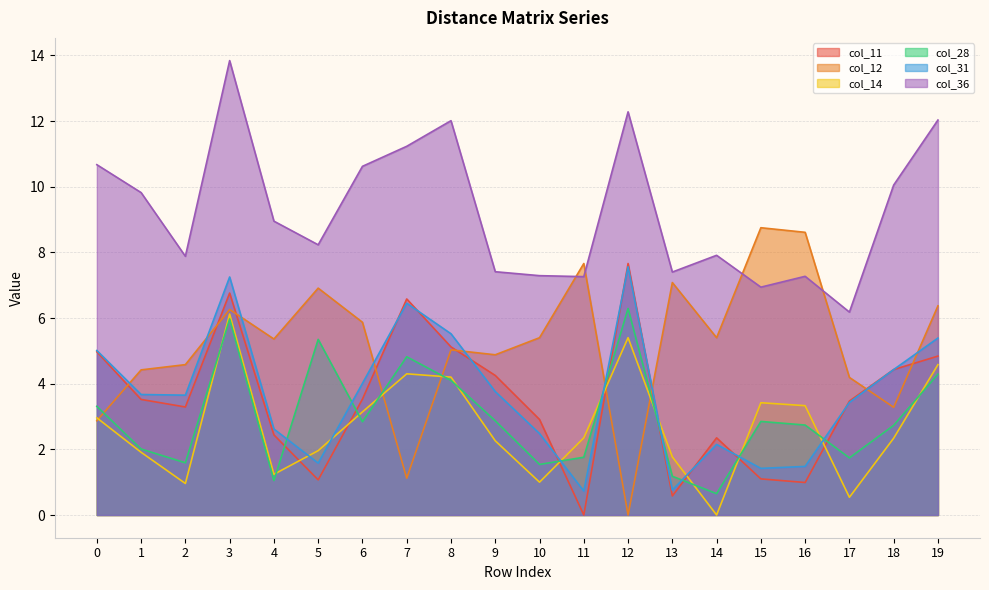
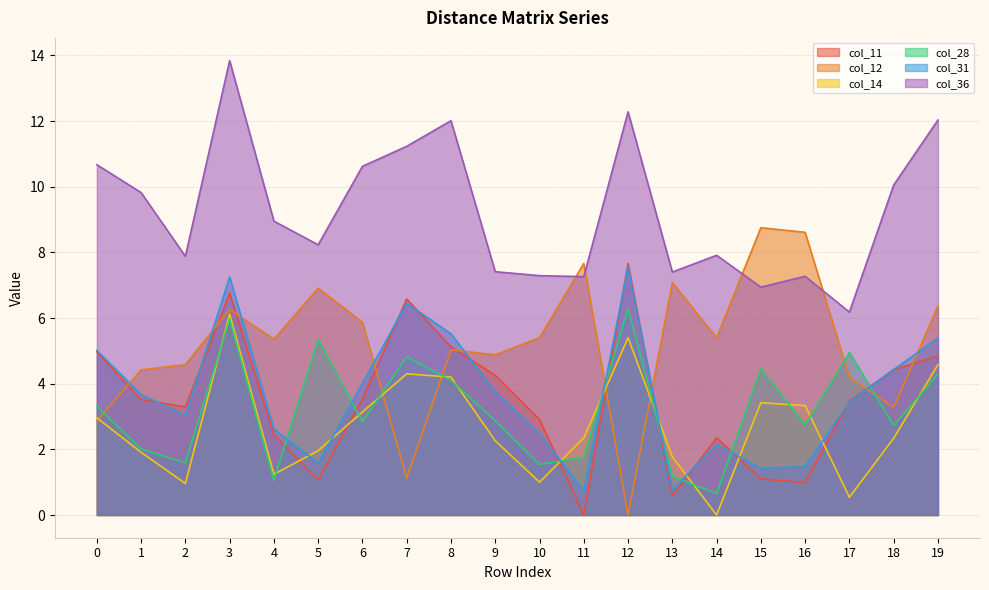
col_31, 2: 3.7 -> 3.0
col_28, 15: 2.9 -> 4.5
col_28, 17: 1.7 -> 5.0
